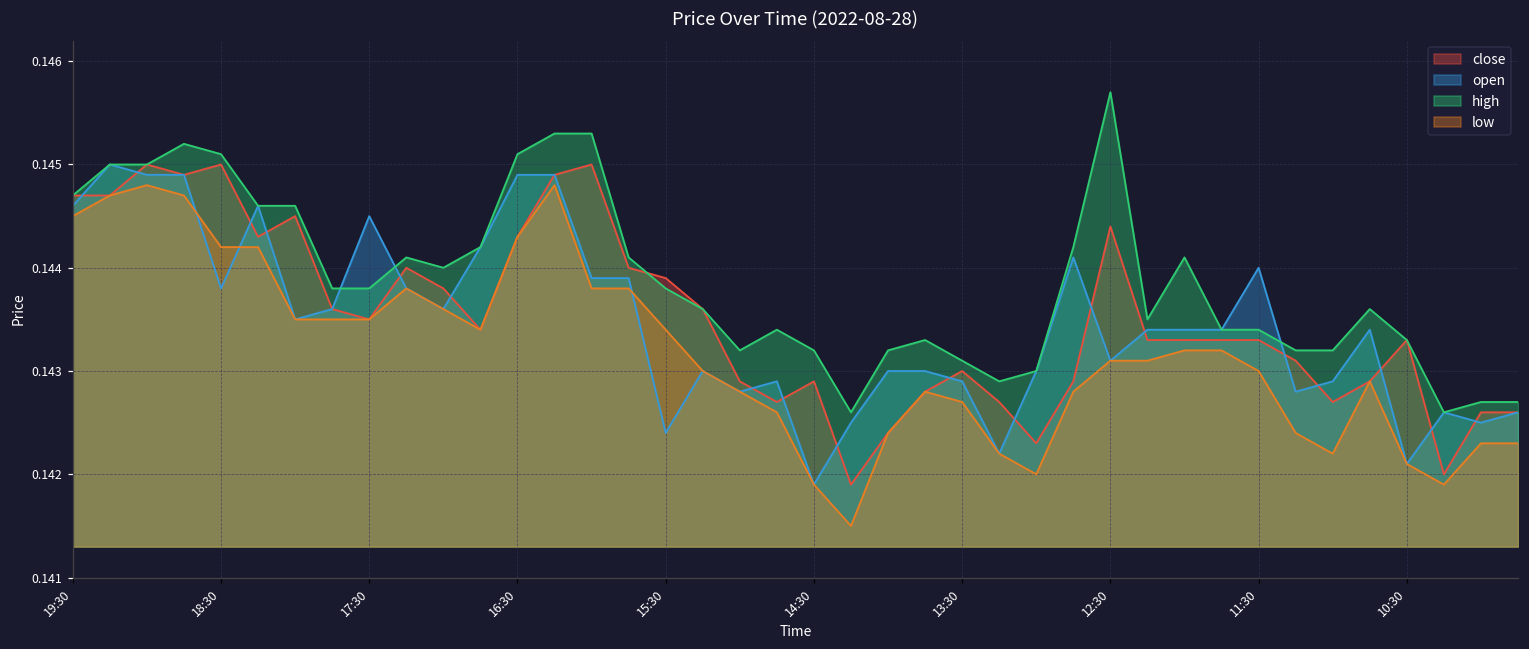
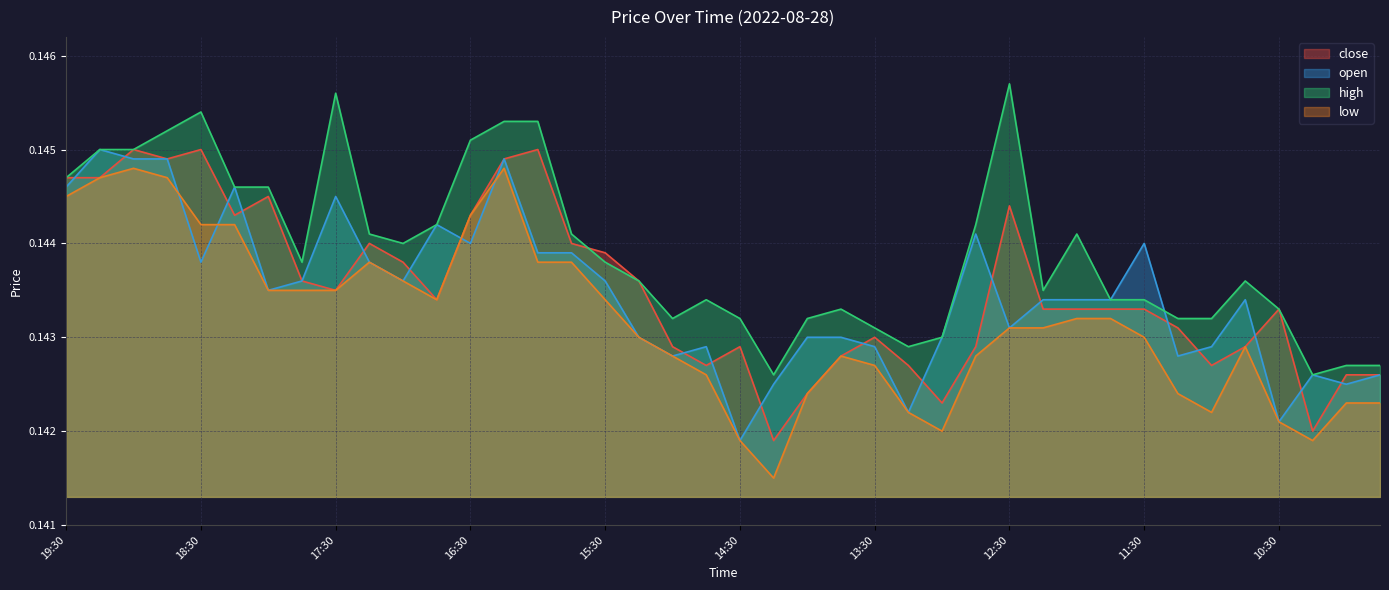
high, 18:30: 0.1451 -> 0.1454
high, 17:30: 0.1438 -> 0.1456
open, 16:30: 0.1449 -> 0.1440
open, 15:30: 0.1424 -> 0.1436
